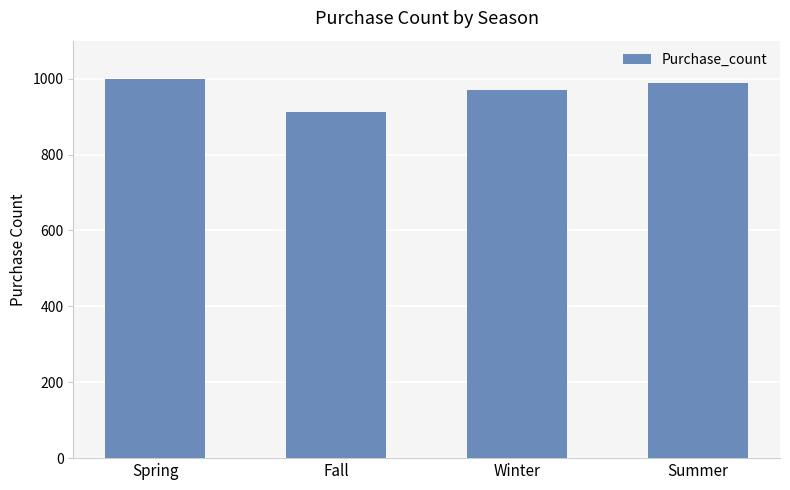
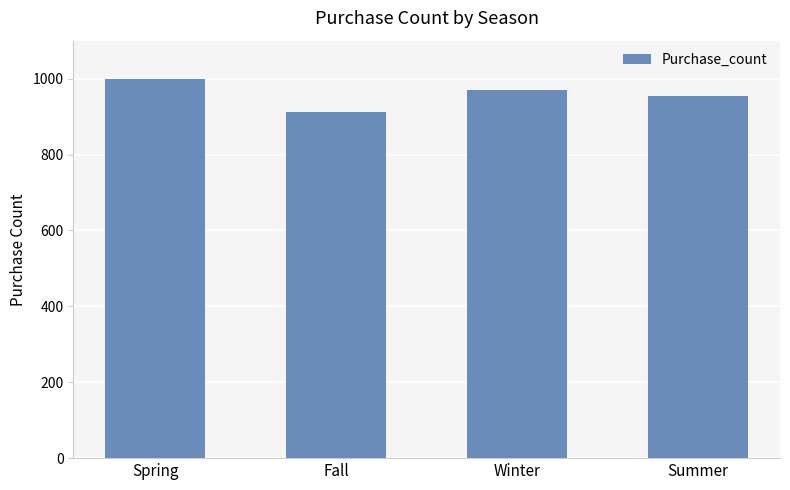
Summer: 990 -> 960
